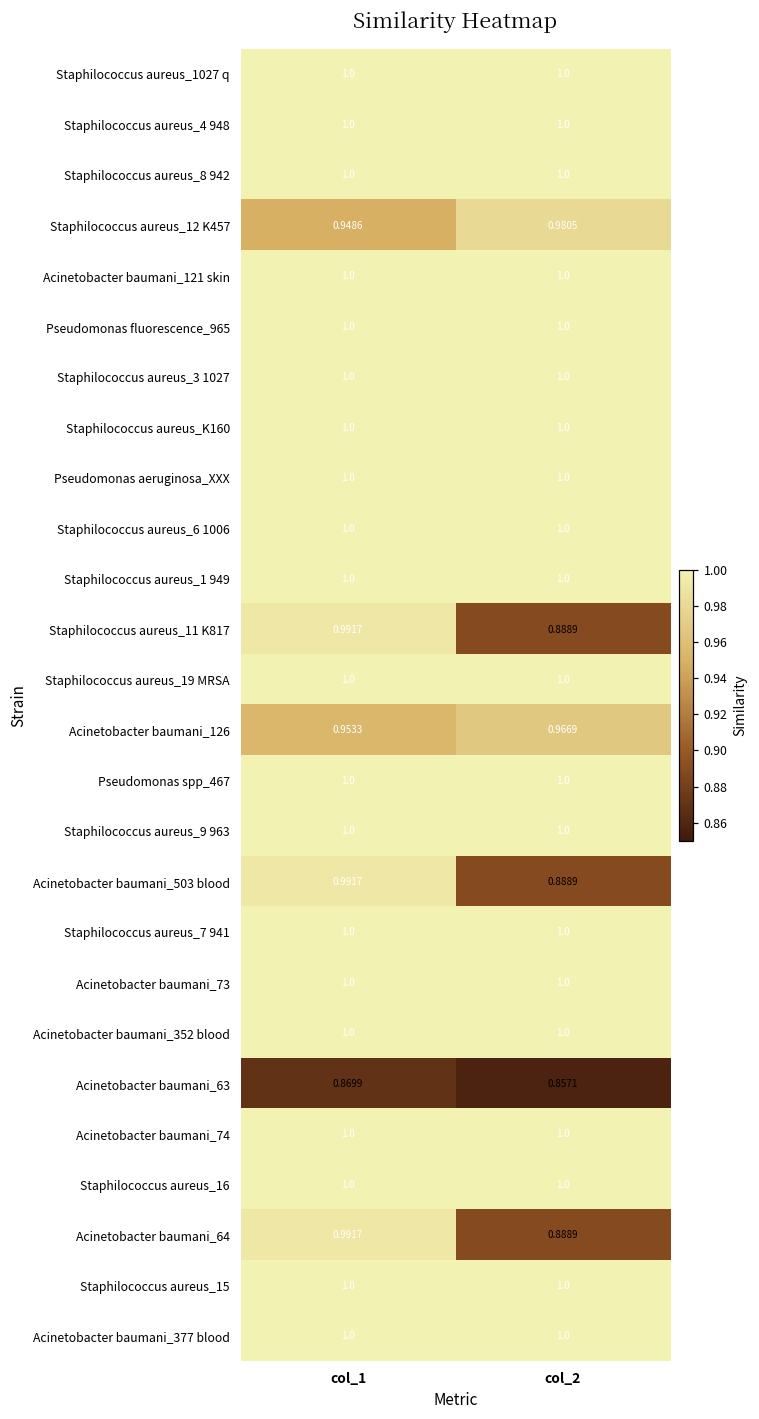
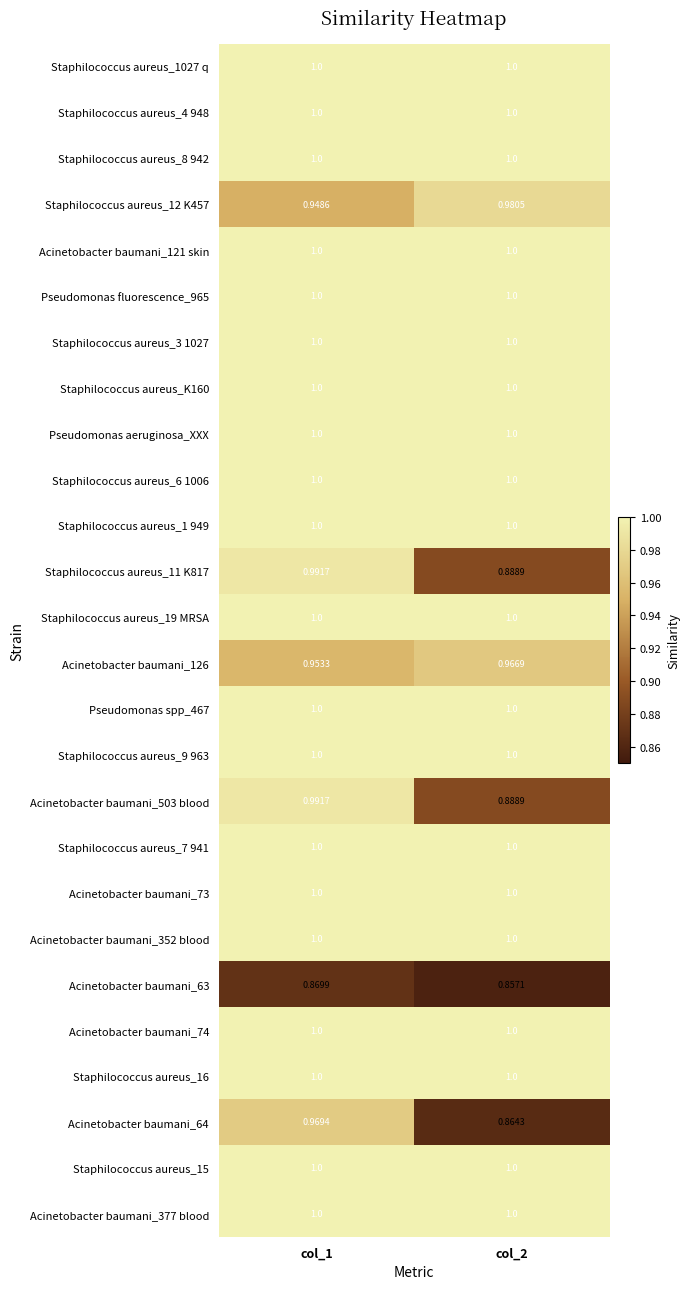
Acinetobacter baumani_64, col_1: 0.9917 -> 0.9694
Acinetobacter baumani_64, col_2: 0.8889 -> 0.8643
